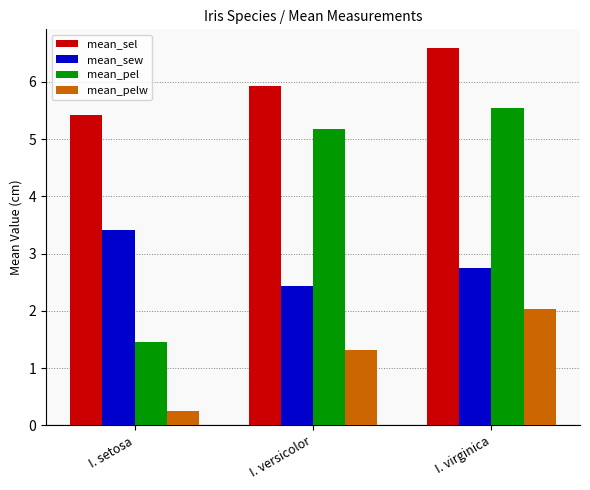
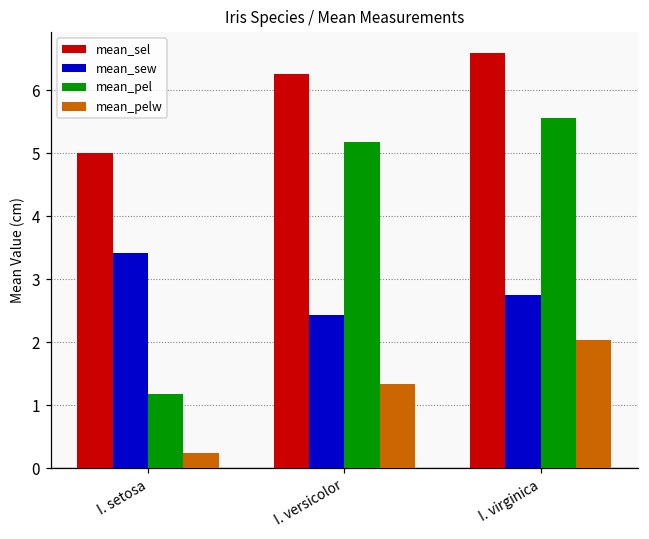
mean_sel, I. setosa: 5.4 -> 5.0
mean_pel, I. setosa: 1.5 -> 1.2
mean_sel, I. versicolor: 5.9 -> 6.3
